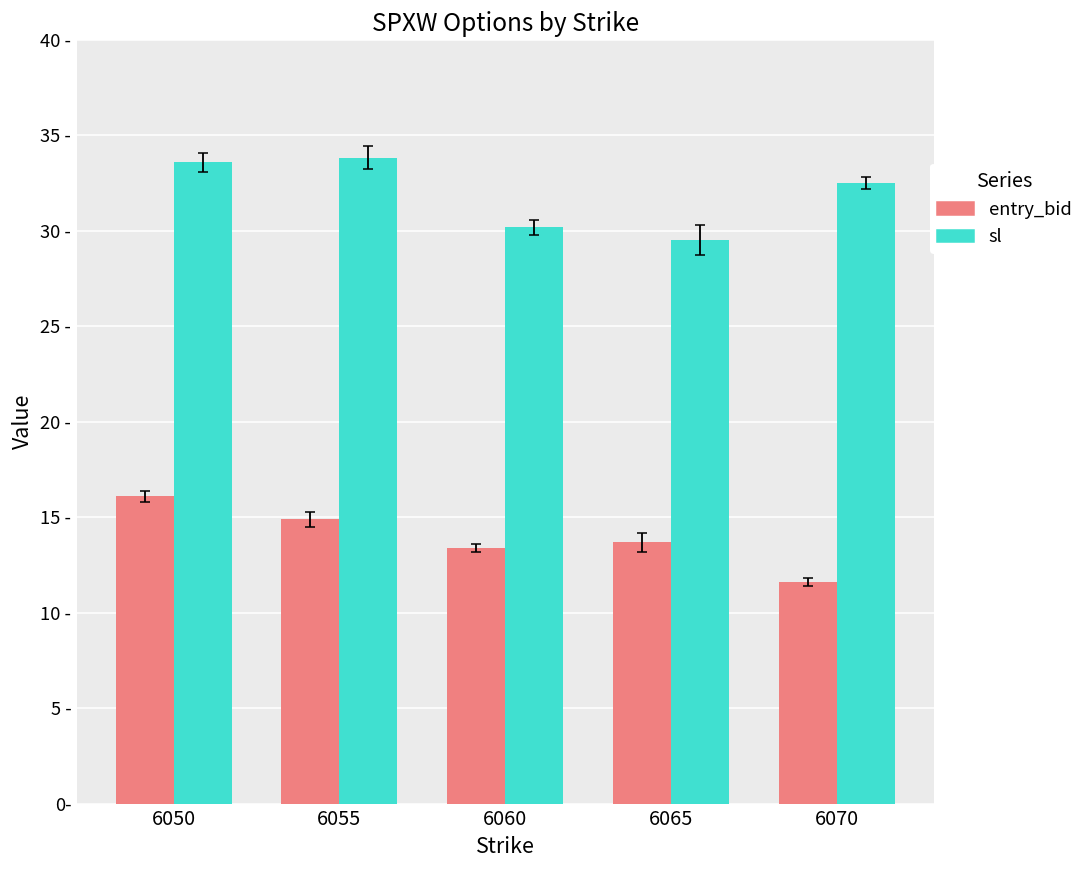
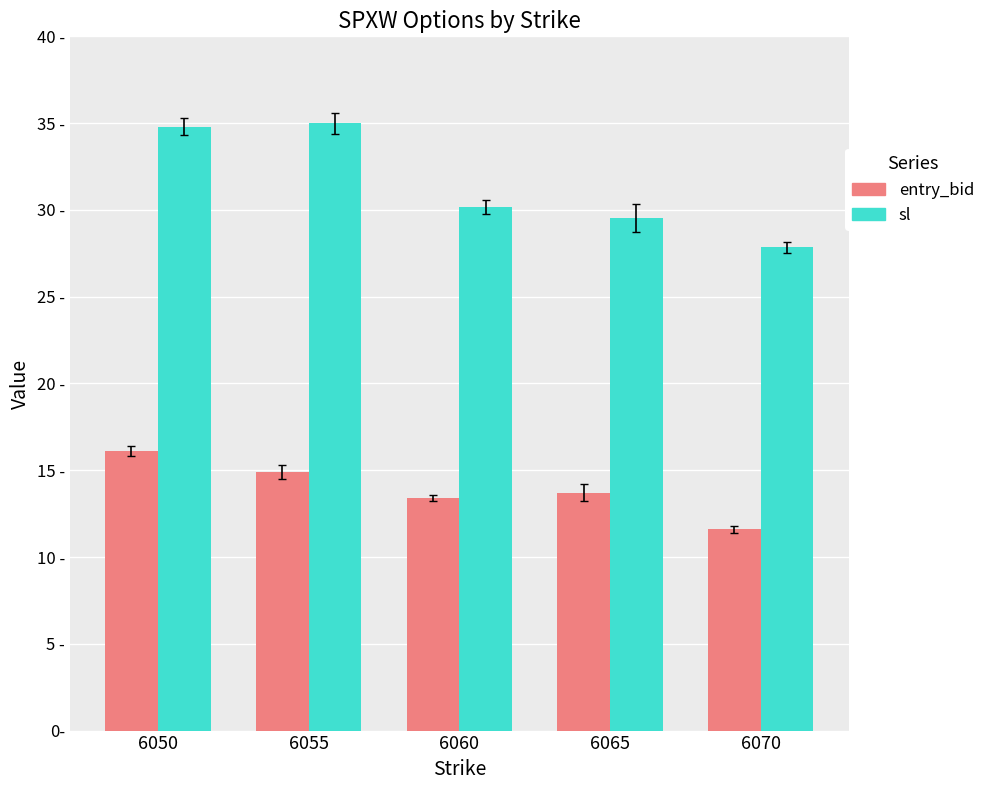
sl, 6050: 33.6 - -> 34.8 -
sl, 6055: 33.8 - -> 35.0 -
sl, 6070: 32.5 - -> 27.8 -
